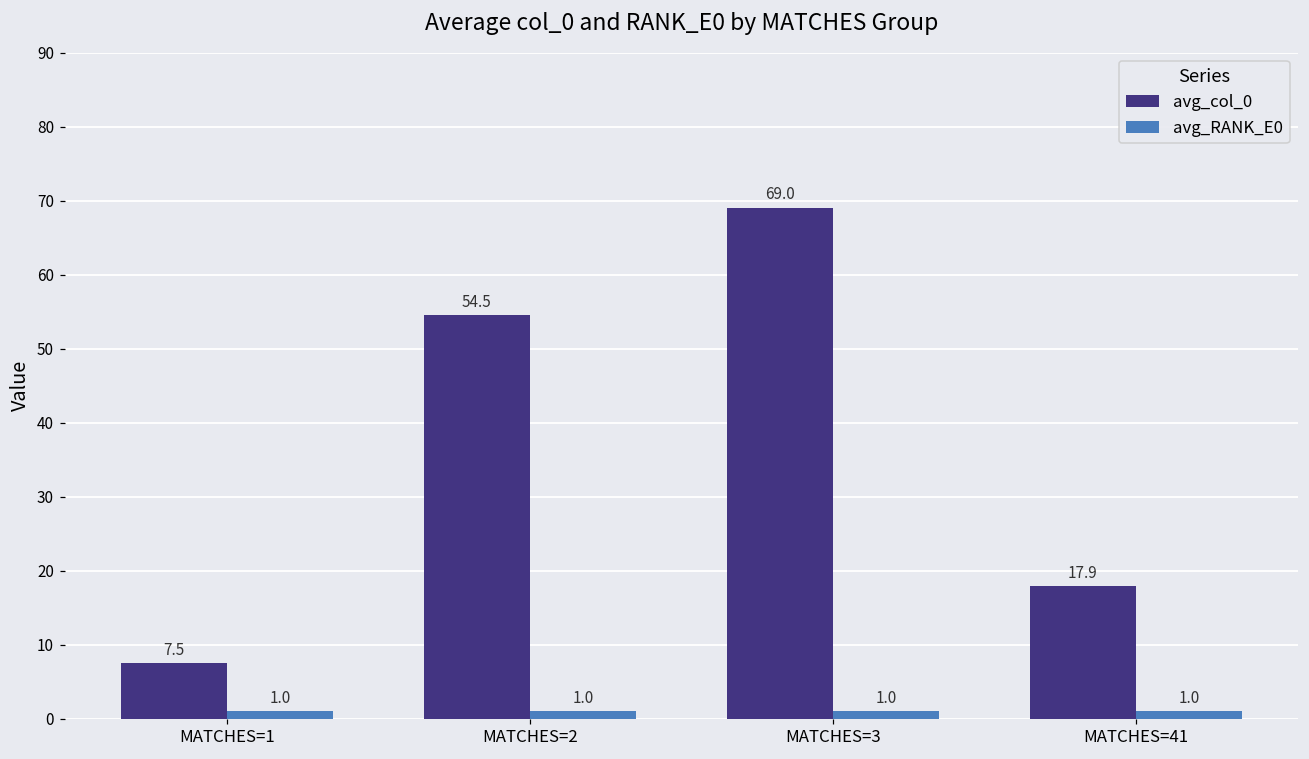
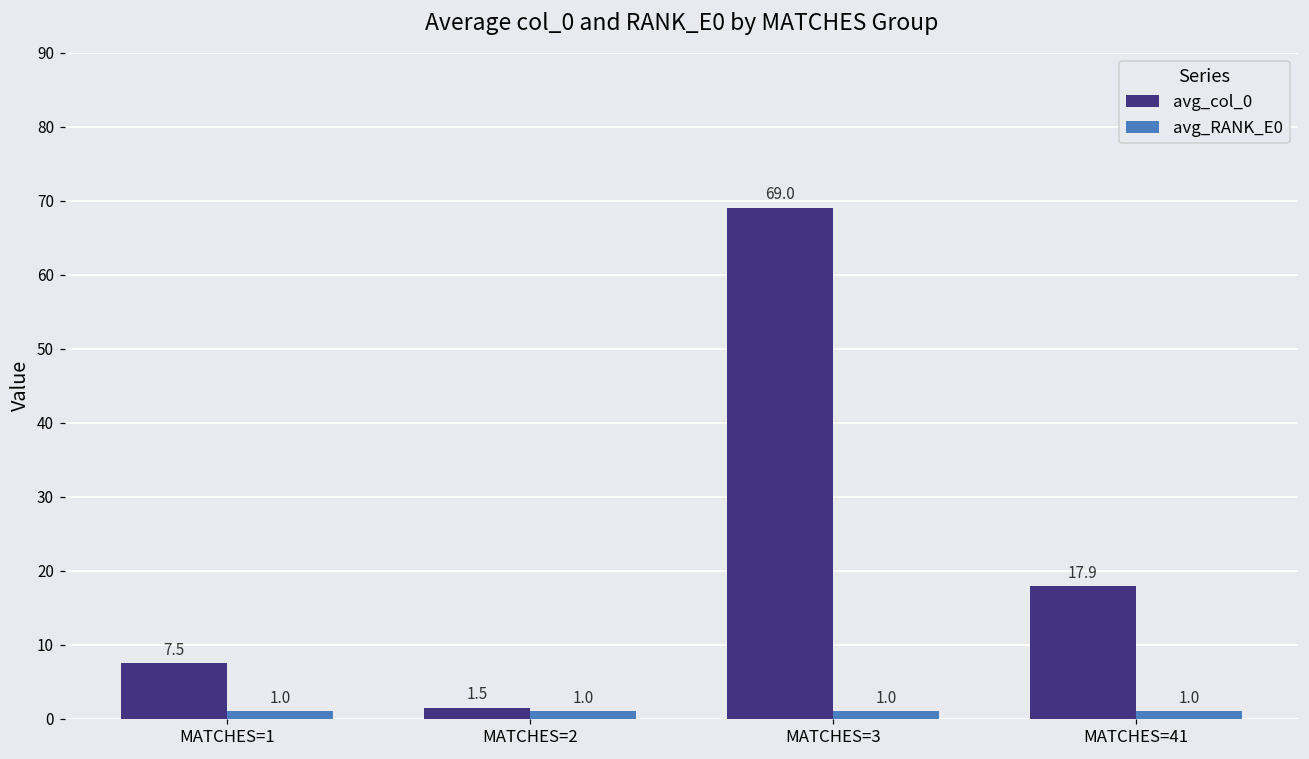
avg_col_0, MATCHES=2: 54.5 -> 1.5
